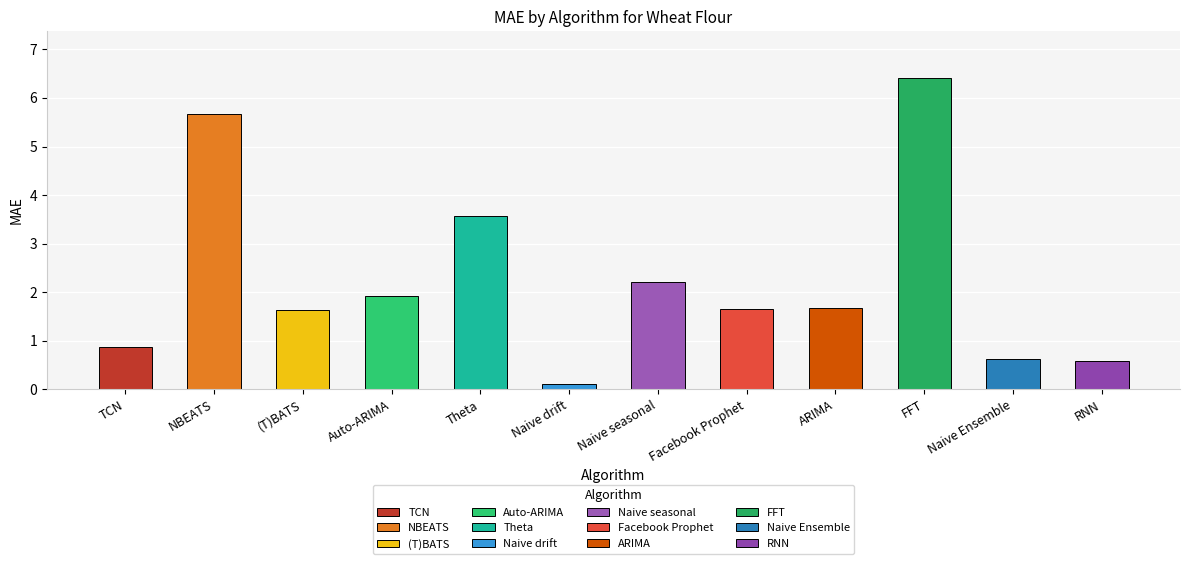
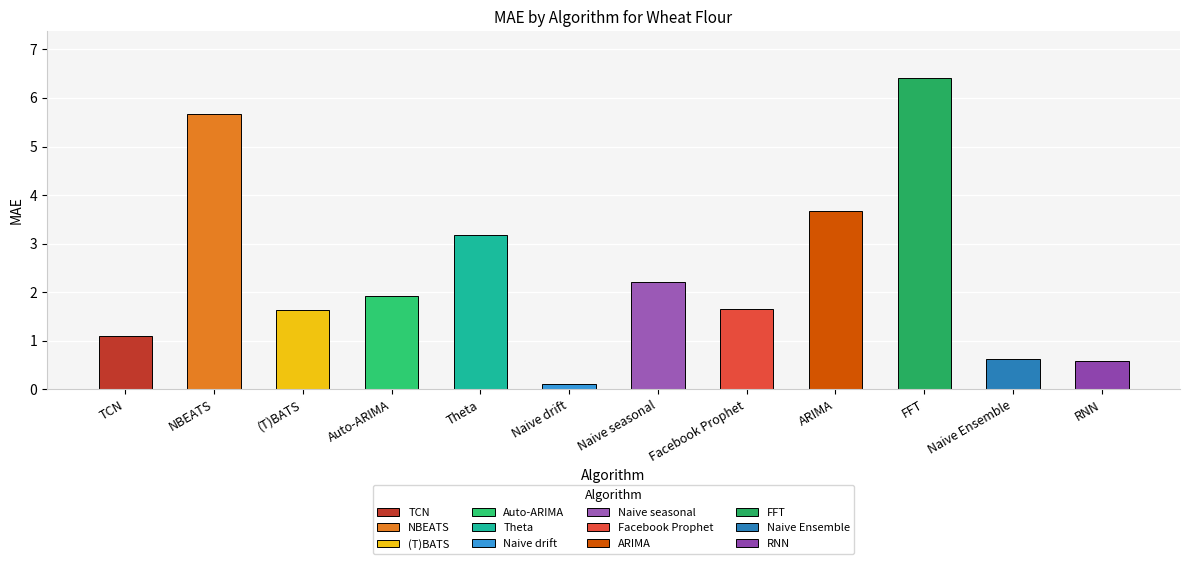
TCN: 0.9 -> 1.1
Theta: 3.6 -> 3.2
ARIMA: 1.7 -> 3.7
